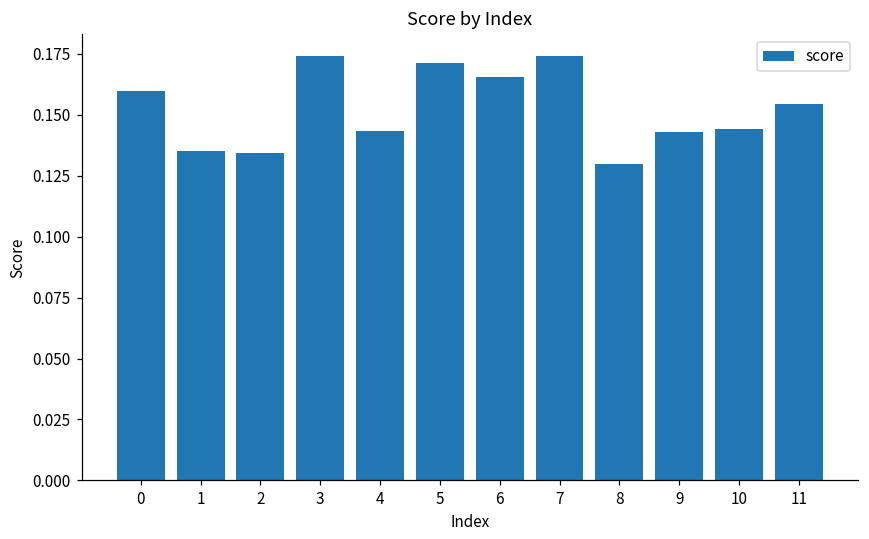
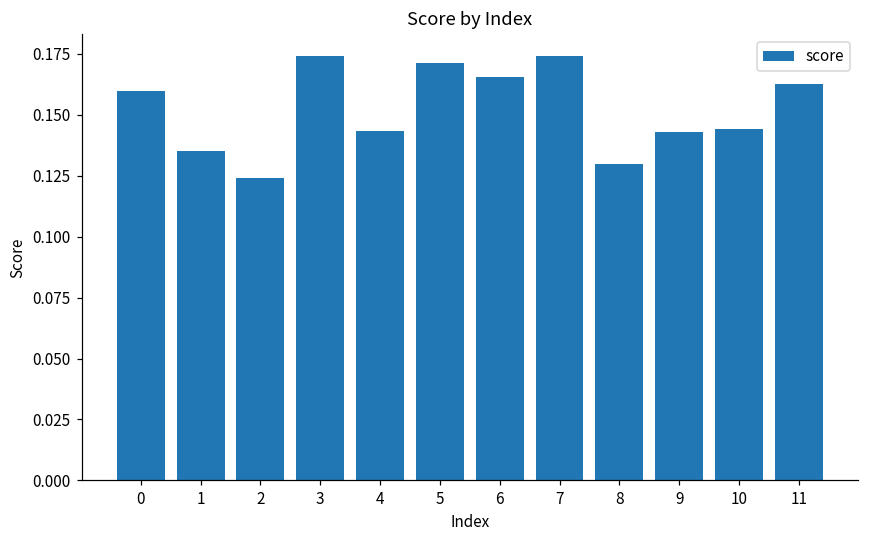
2: 0.134 -> 0.124
11: 0.154 -> 0.163
